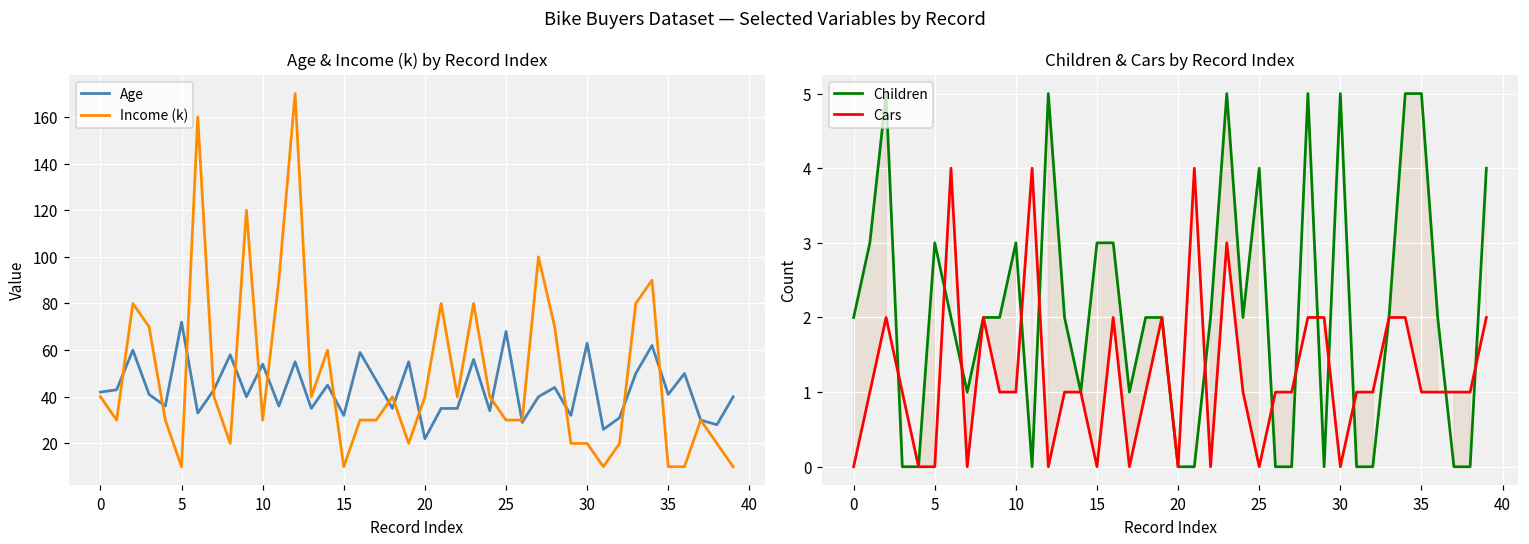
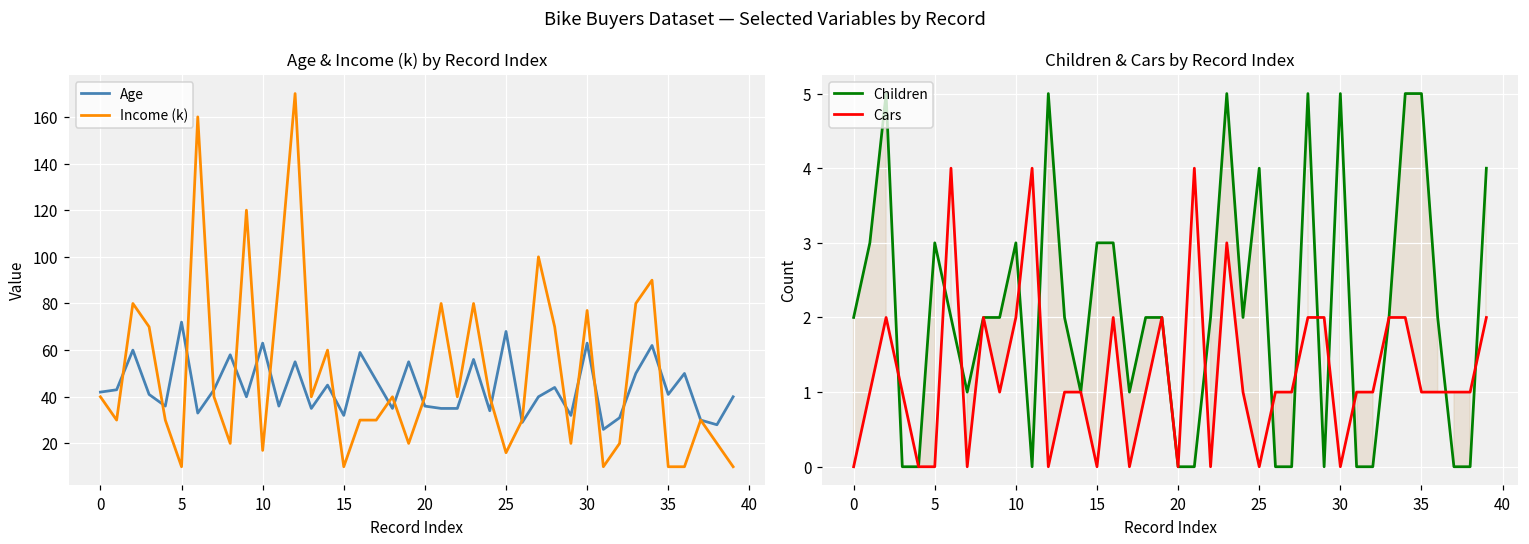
Age & Income (k) by Record Index, Age, 10: 54 -> 63
Age & Income (k) by Record Index, Income (k), 10: 30 -> 17
Age & Income (k) by Record Index, Age, 20: 22 -> 36
Age & Income (k) by Record Index, Income (k), 25: 30 -> 16
Age & Income (k) by Record Index, Income (k), 30: 20 -> 77
Children & Cars by Record Index, Cars, 10: 1 -> 2
